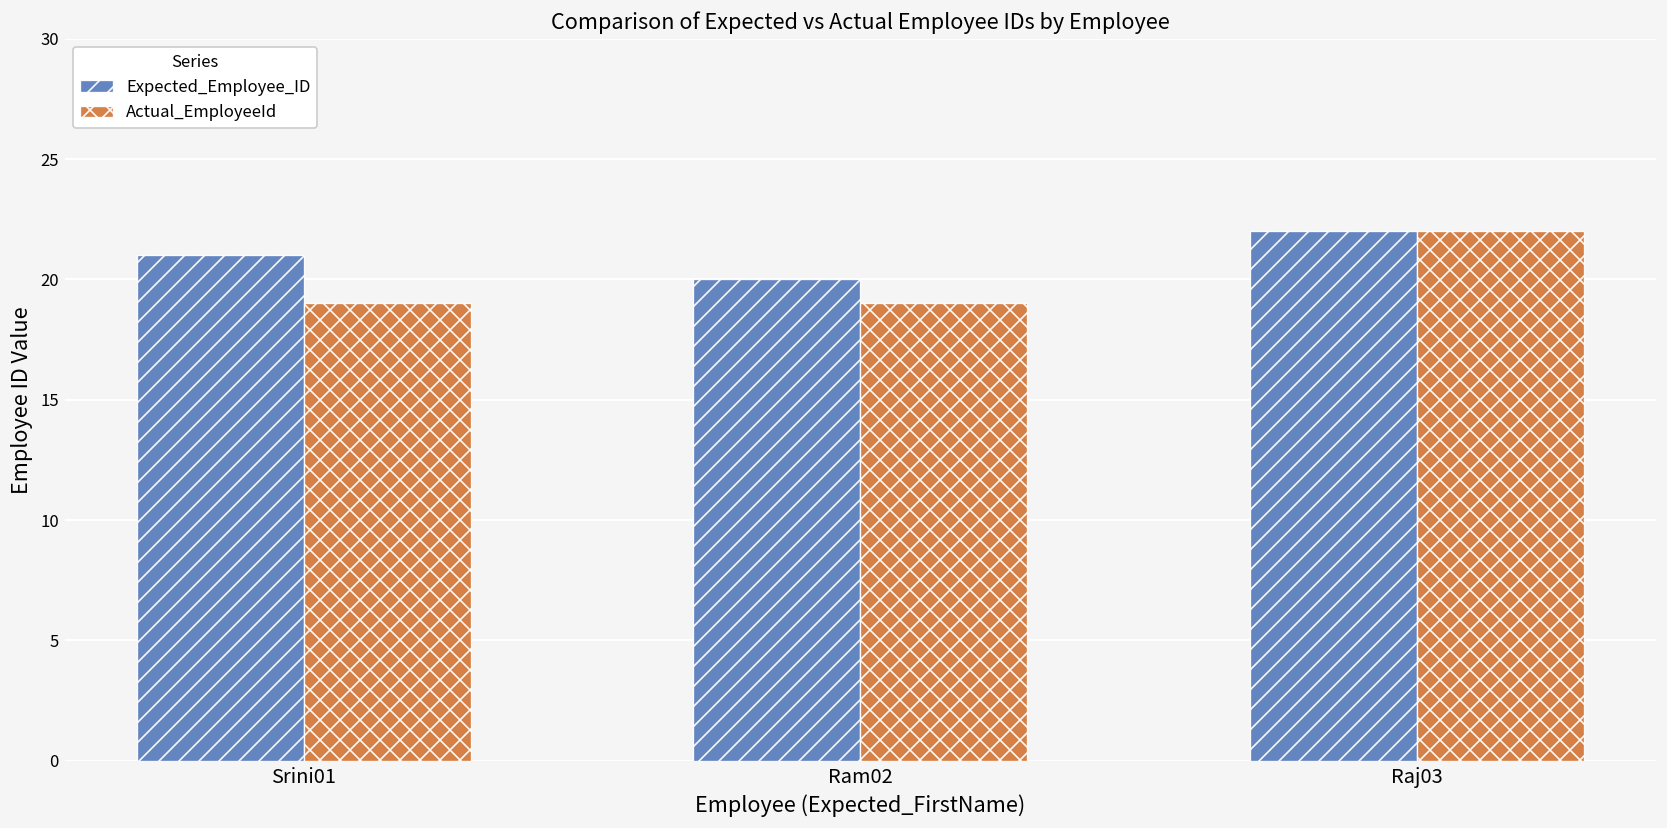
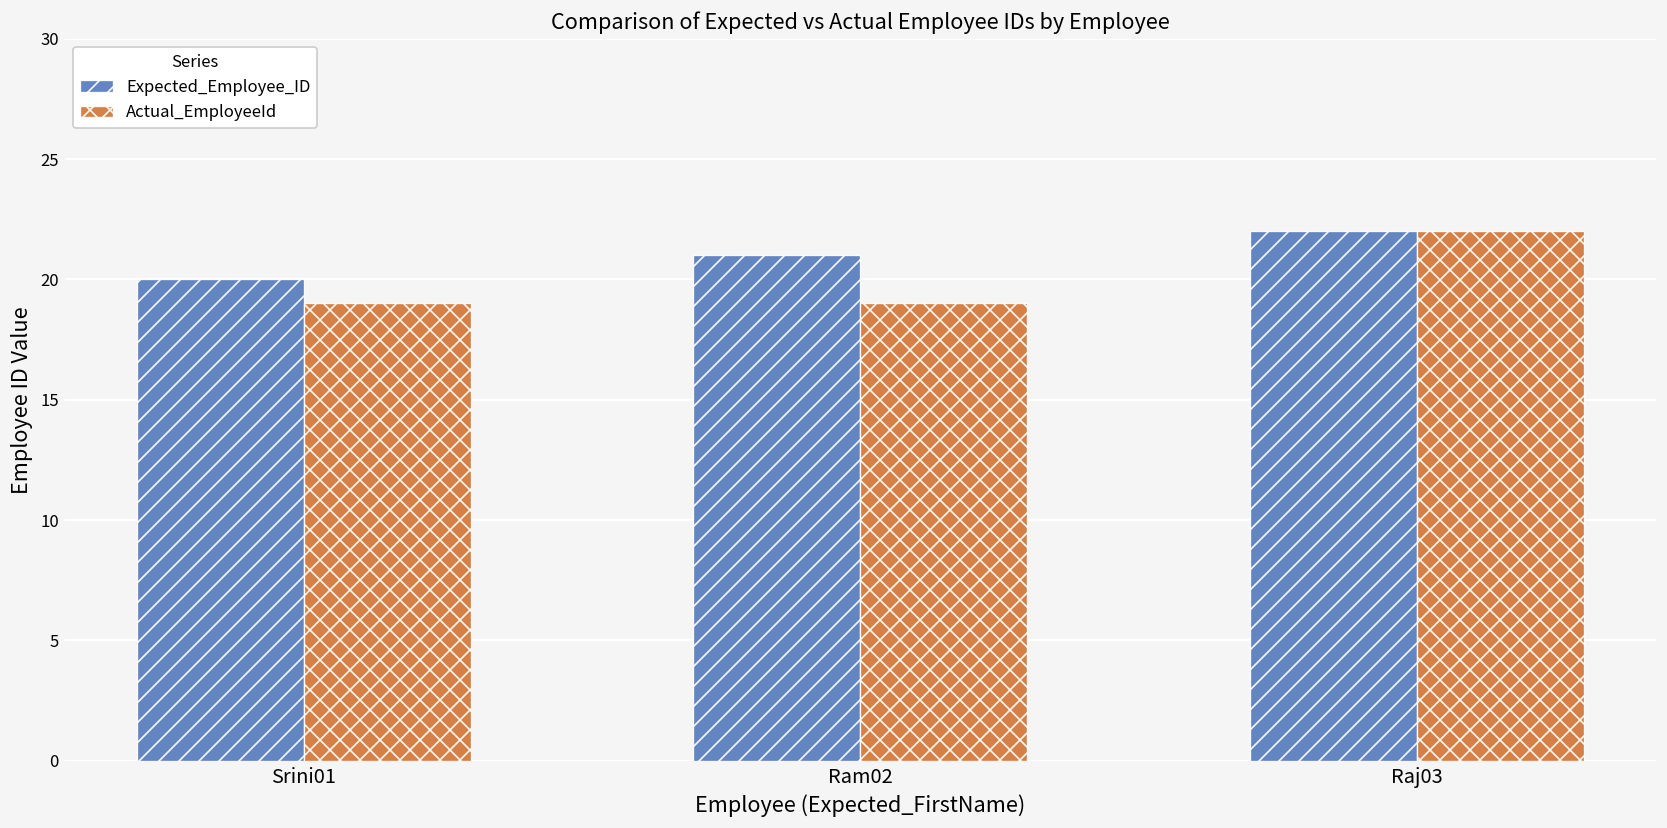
Expected_Employee_ID, Srini01: 21 -> 20
Expected_Employee_ID, Ram02: 20 -> 21
